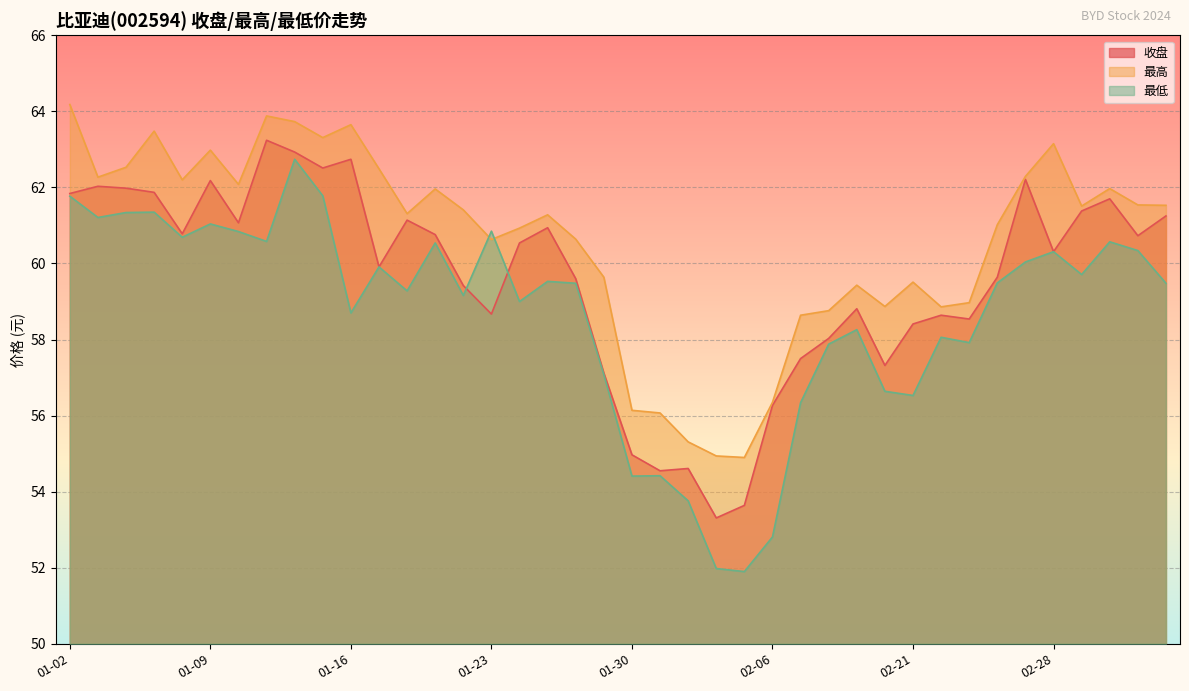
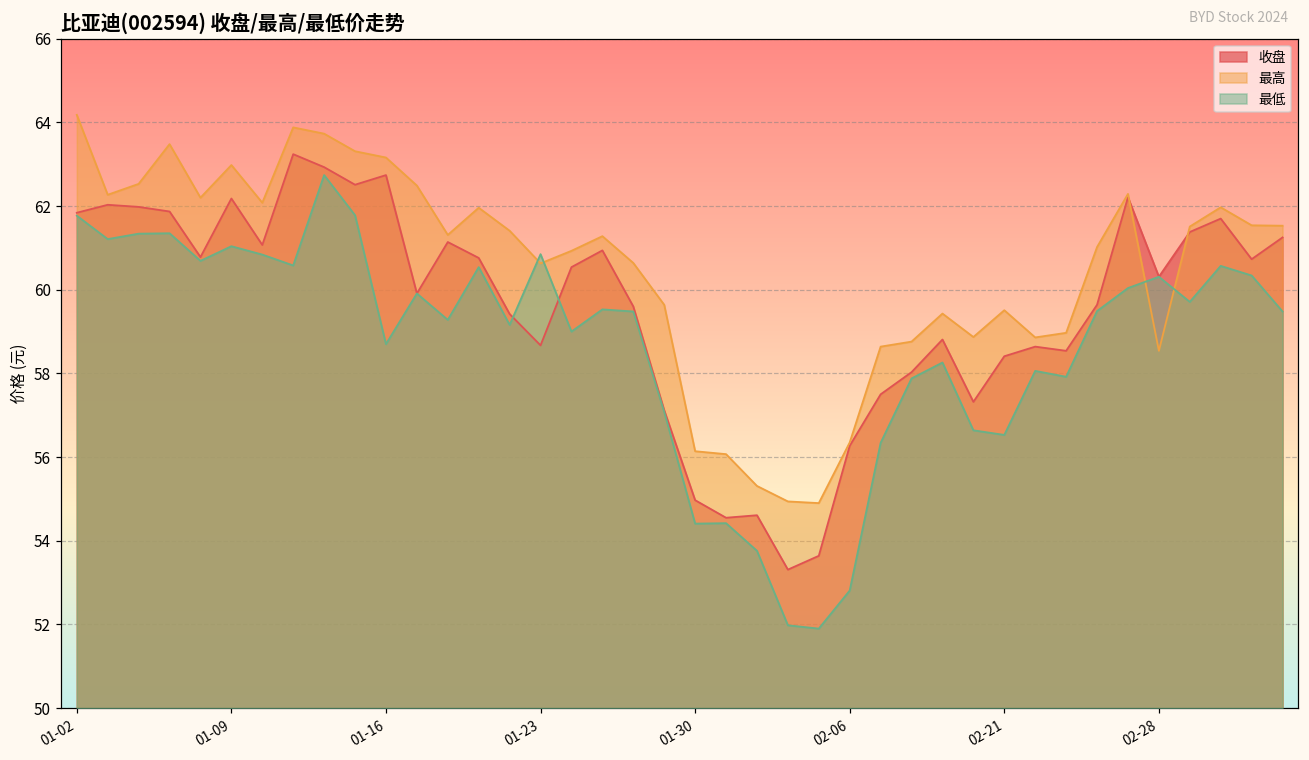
最高, 01-16: 63.7 -> 63.2
最高, 02-28: 63.2 -> 58.5
